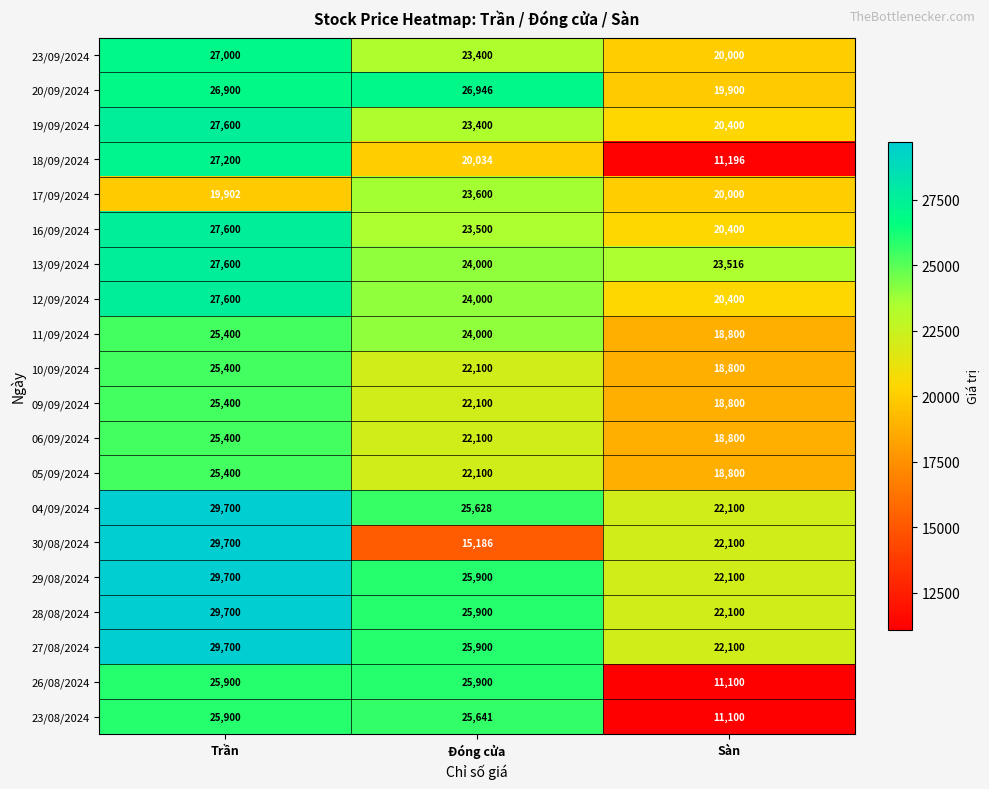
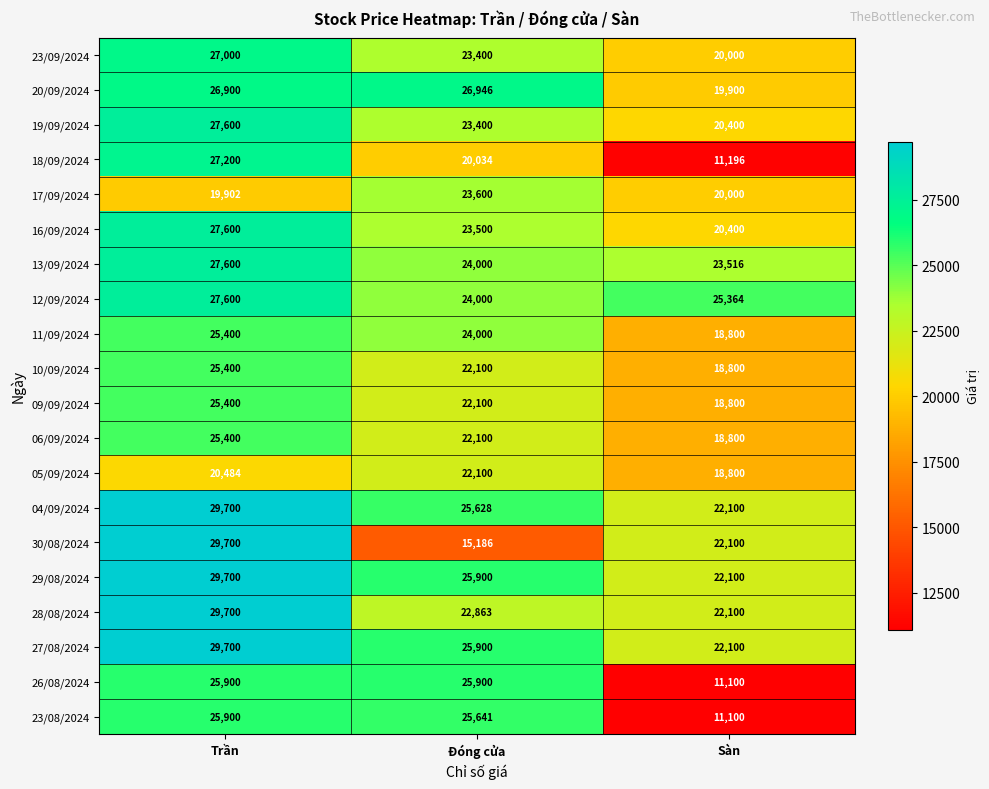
12/09/2024, Sàn: 20,400 -> 25,364
05/09/2024, Trần: 25,400 -> 20,484
28/08/2024, Đóng cửa: 25,900 -> 22,863
